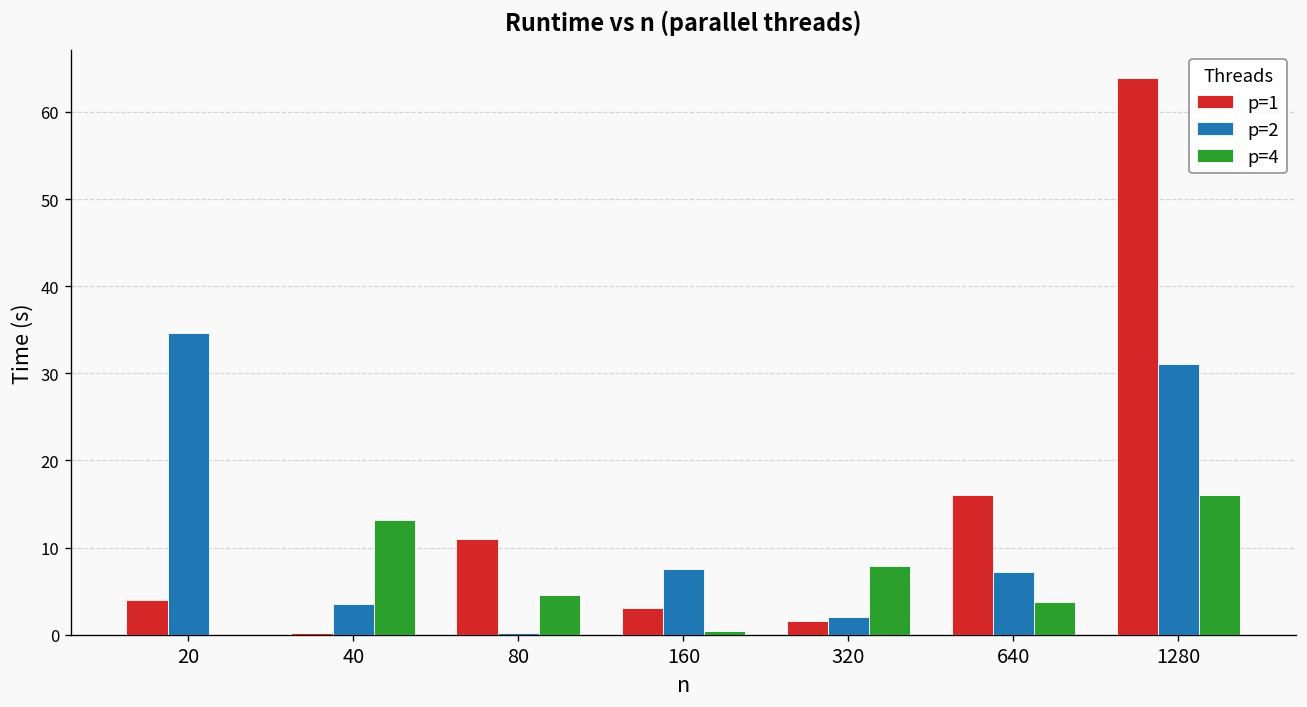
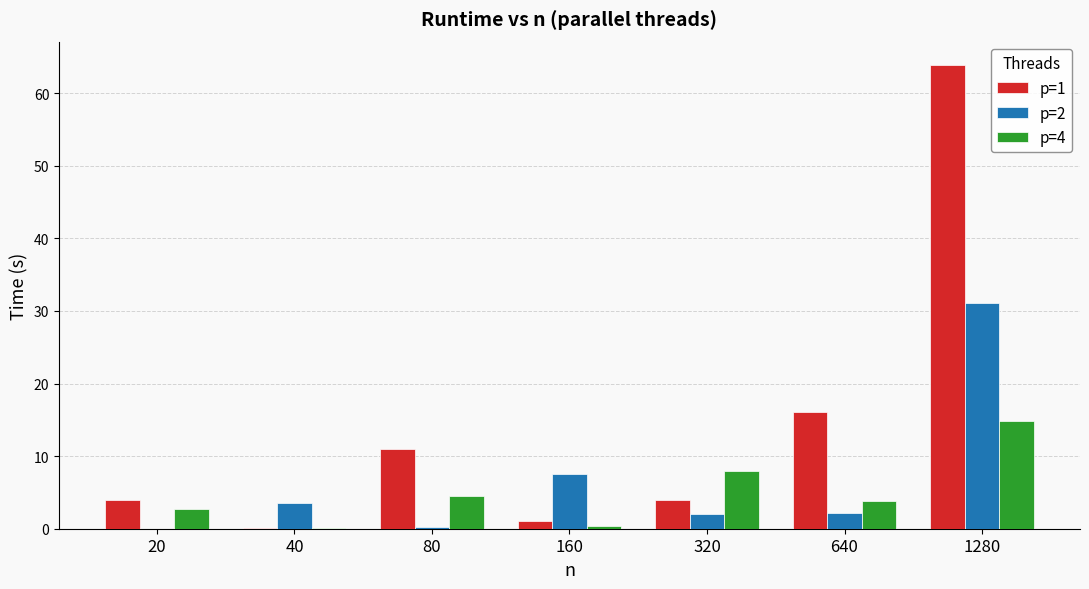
p=2, 20: 35 -> 0
p=4, 20: 0 -> 3
p=4, 40: 13 -> 0
p=1, 160: 3 -> 1
p=1, 320: 2 -> 4
p=2, 640: 7 -> 2
p=4, 1280: 16 -> 15
